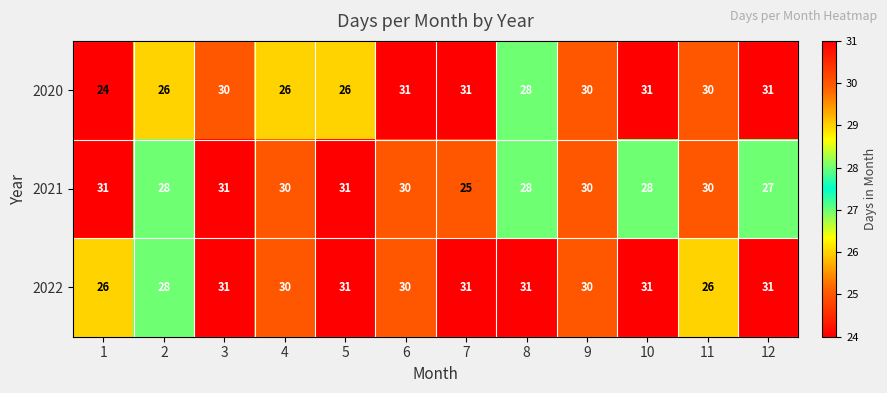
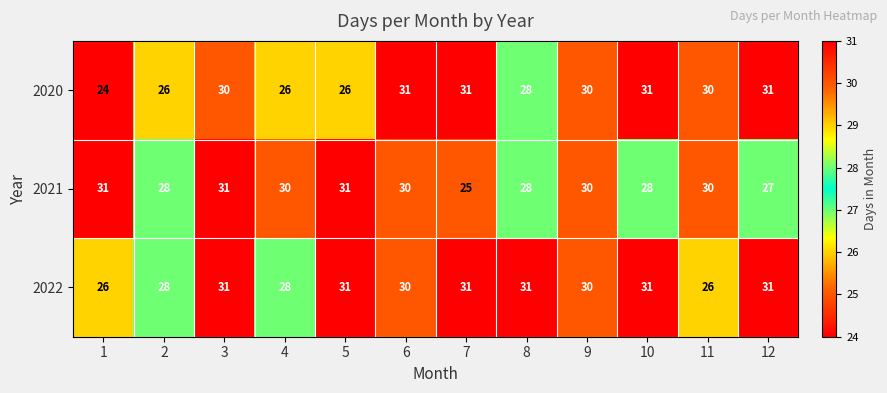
2022, 4: 30 -> 28
